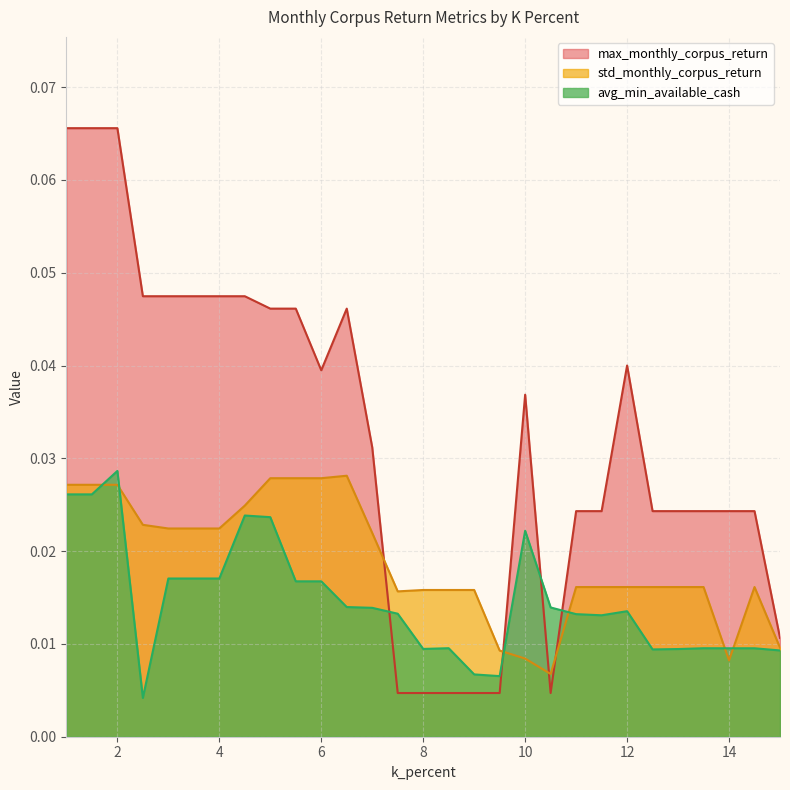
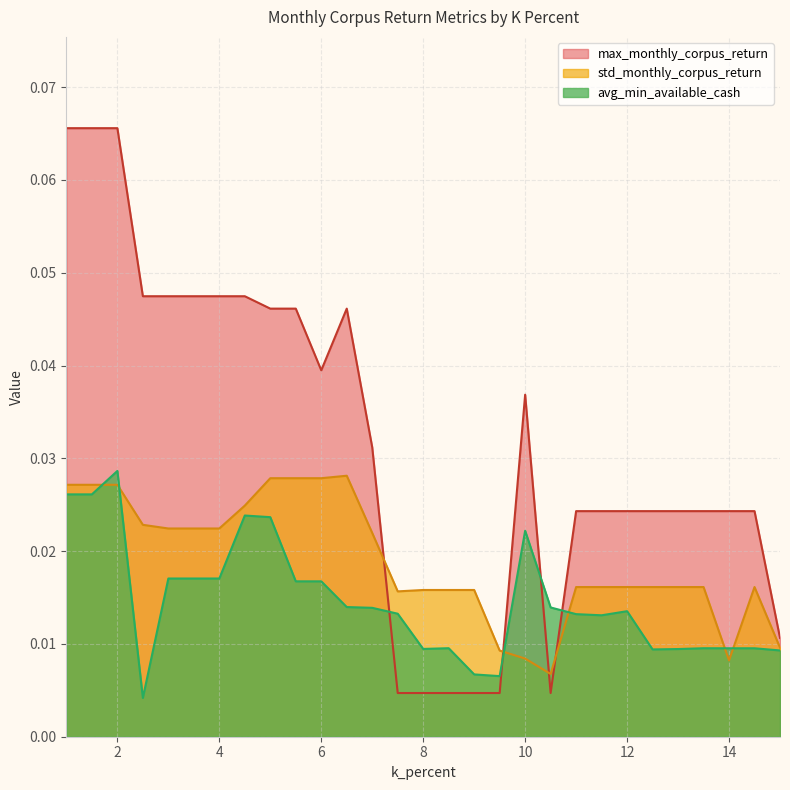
max_monthly_corpus_return, 12: 0.040 -> 0.024
